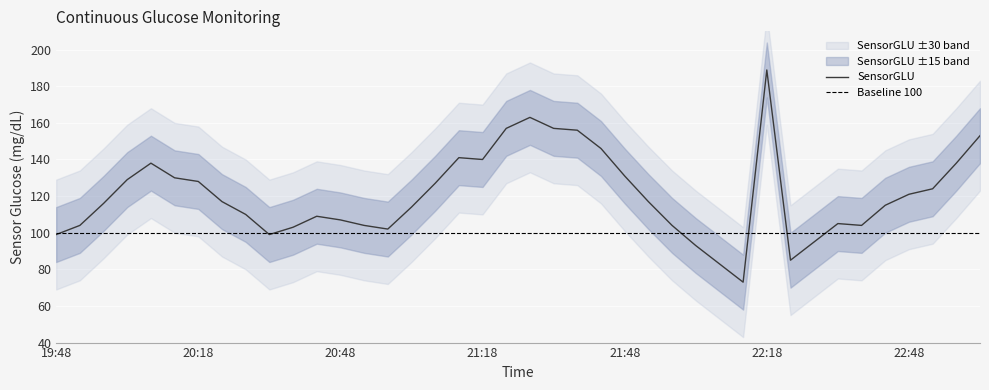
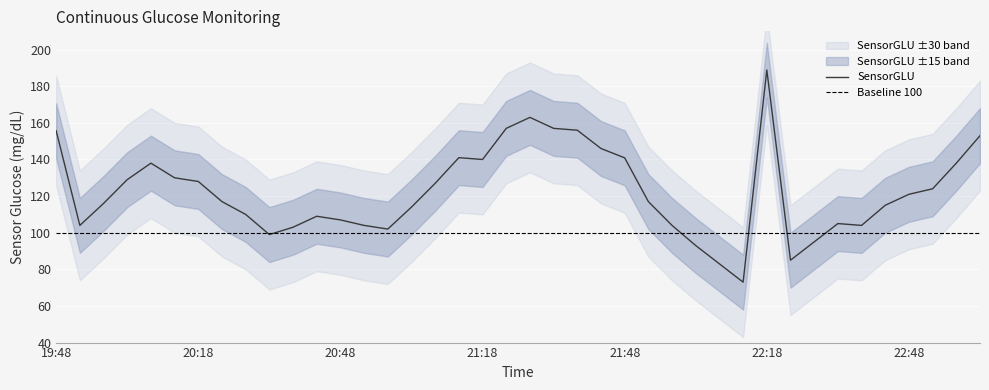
SensorGLU, 19:48: 99 -> 156
SensorGLU, 21:48: 131 -> 141
